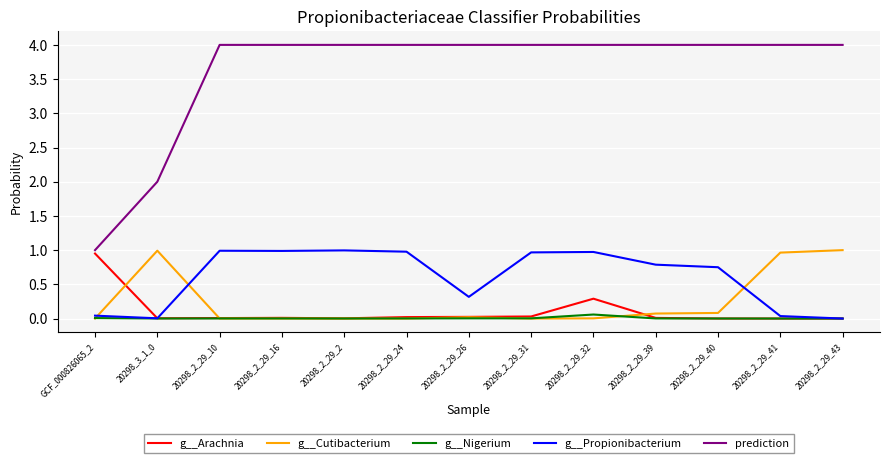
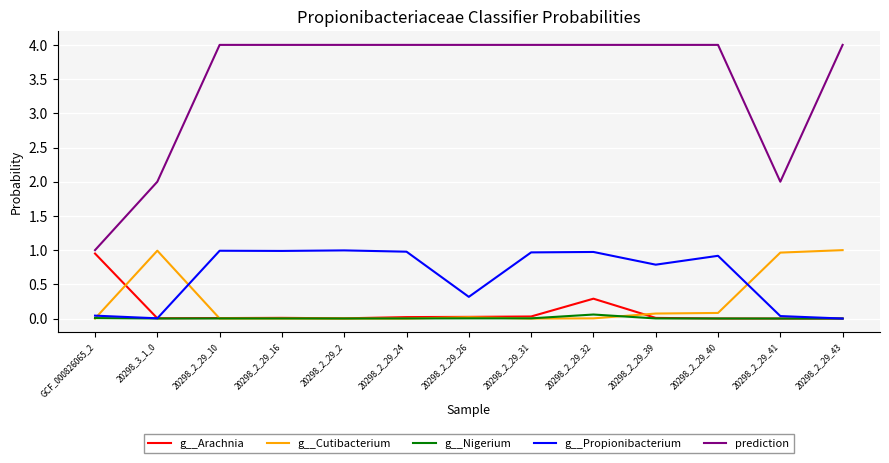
g__Propionibacterium, 20298_2_29_40: 0.8 -> 0.9
prediction, 20298_2_29_41: 4 -> 2
